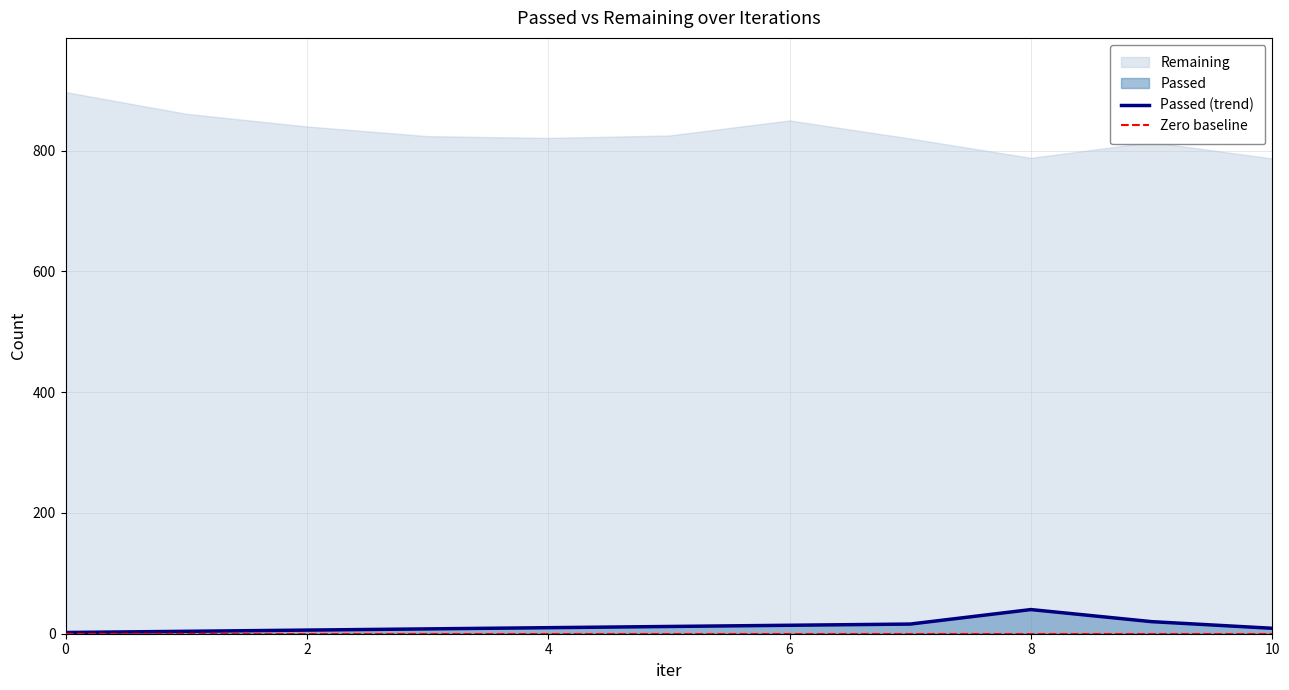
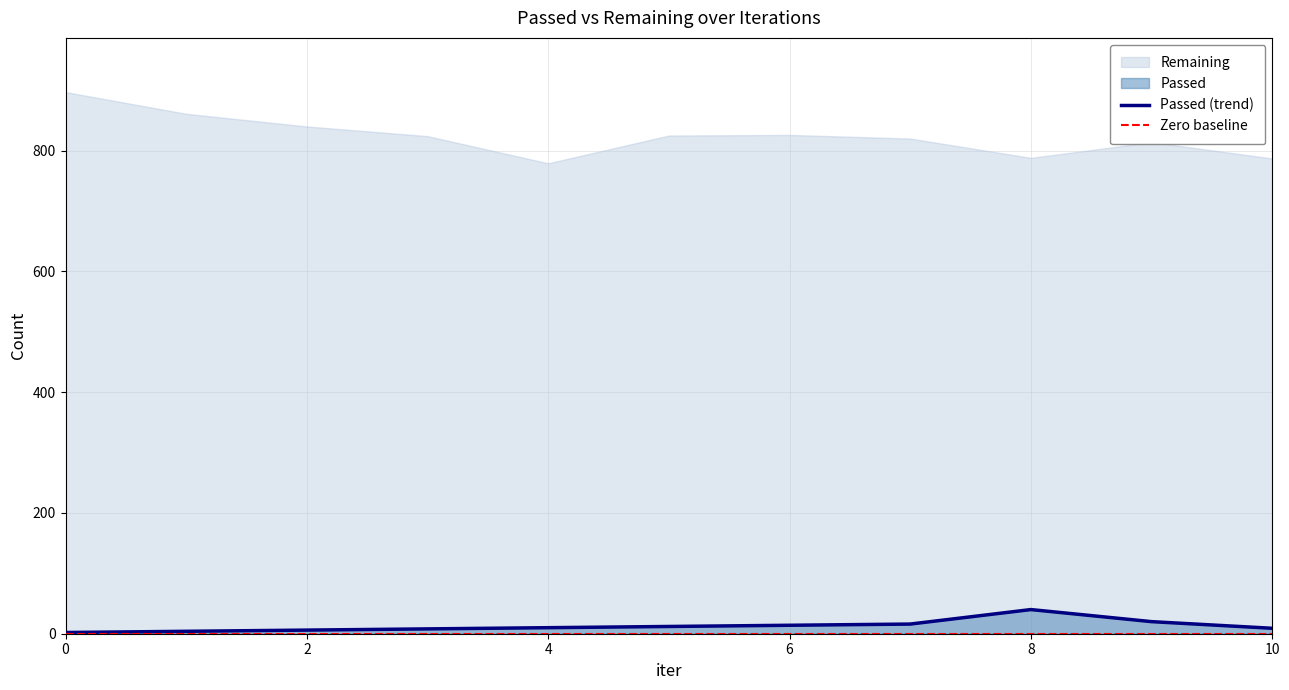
Remaining, 4: 820 -> 780
Remaining, 6: 850 -> 830
